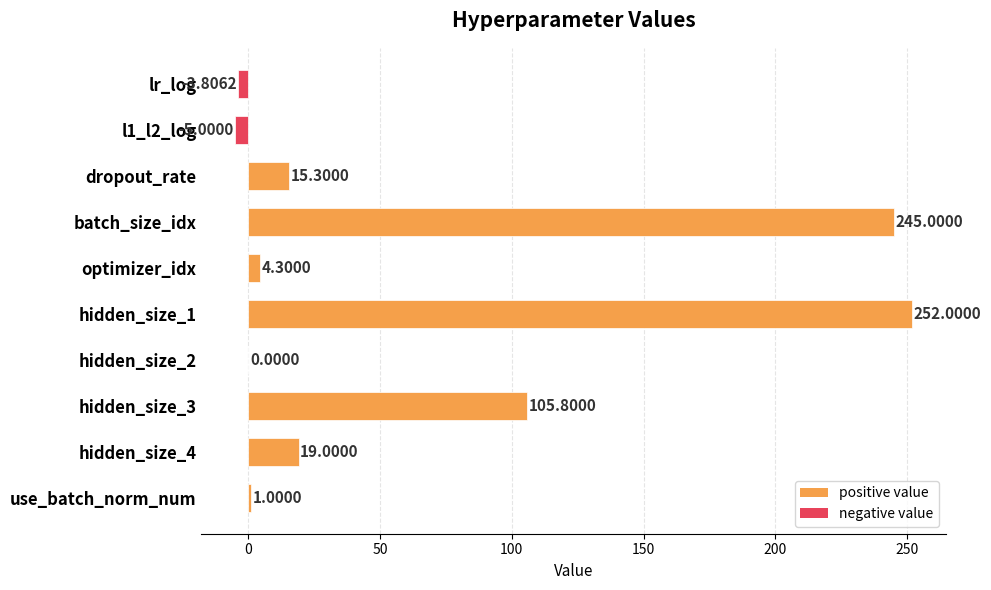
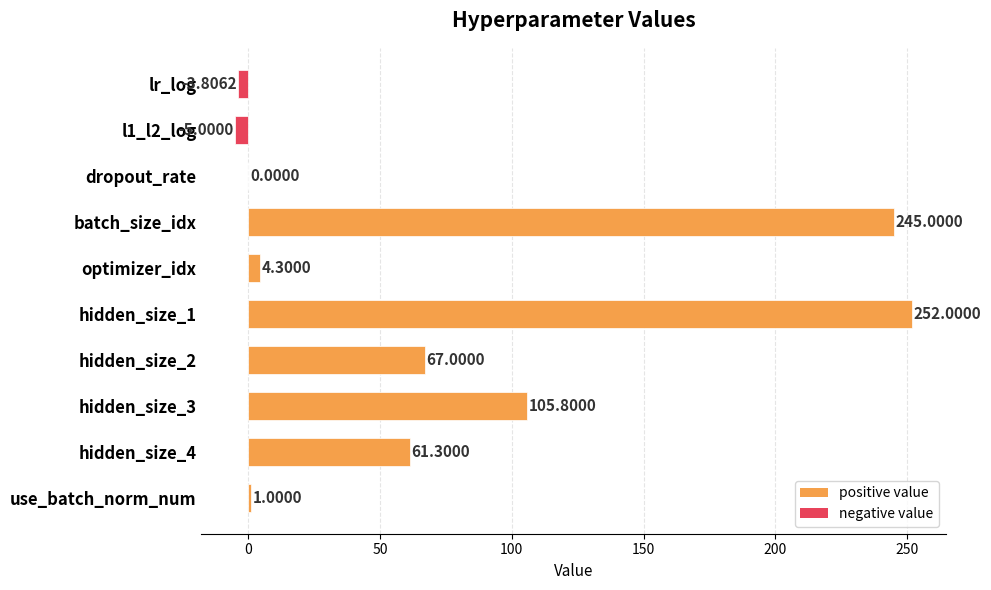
dropout_rate: 15.3000 -> 0.0000
hidden_size_2: 0.0000 -> 67.0000
hidden_size_4: 19.0000 -> 61.3000
